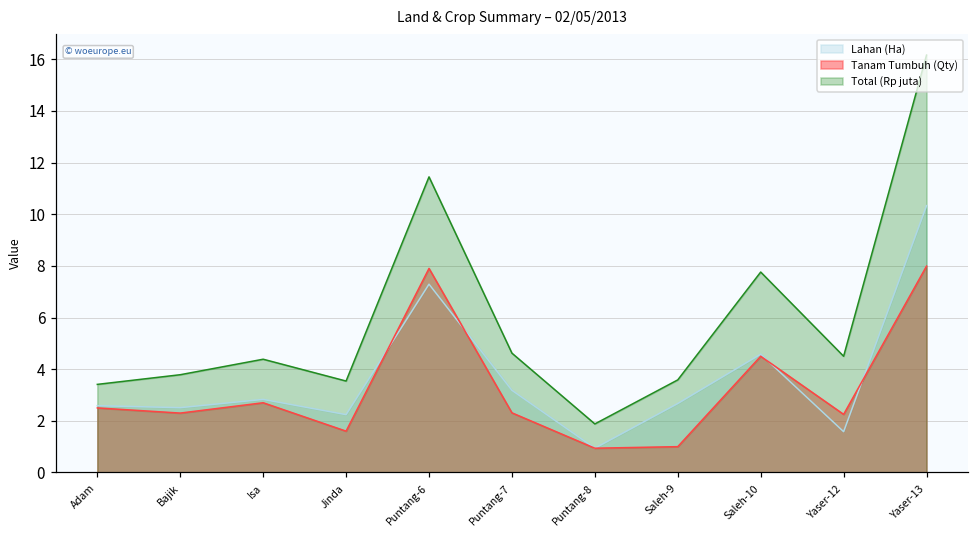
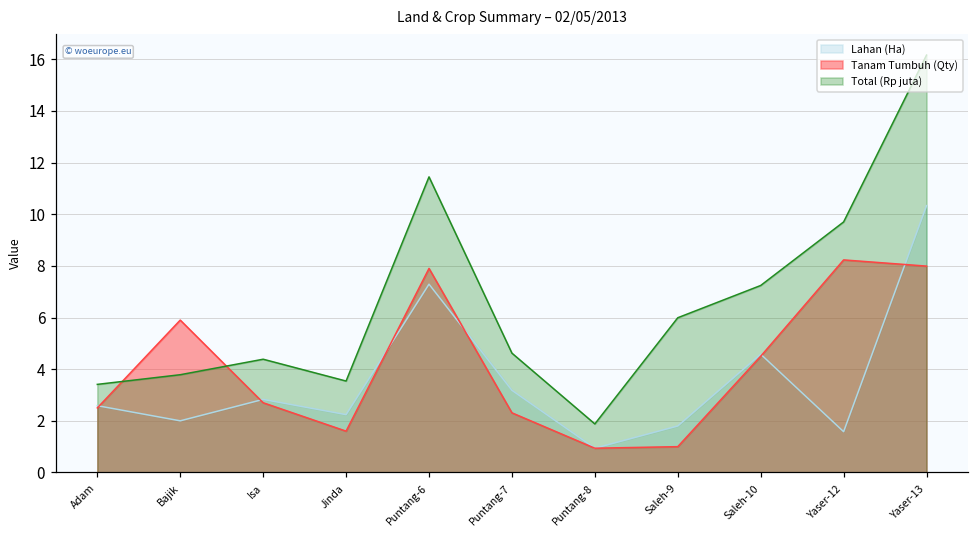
Lahan (Ha), Bajik: 2.5 -> 2.0
Tanam Tumbuh (Qty), Bajik: 2.3 -> 5.9
Lahan (Ha), Saleh-9: 2.7 -> 1.8
Total (Rp juta), Saleh-9: 3.6 -> 6.0
Total (Rp juta), Saleh-10: 7.8 -> 7.2
Tanam Tumbuh (Qty), Yaser-12: 2.3 -> 8.2
Total (Rp juta), Yaser-12: 4.5 -> 9.7
